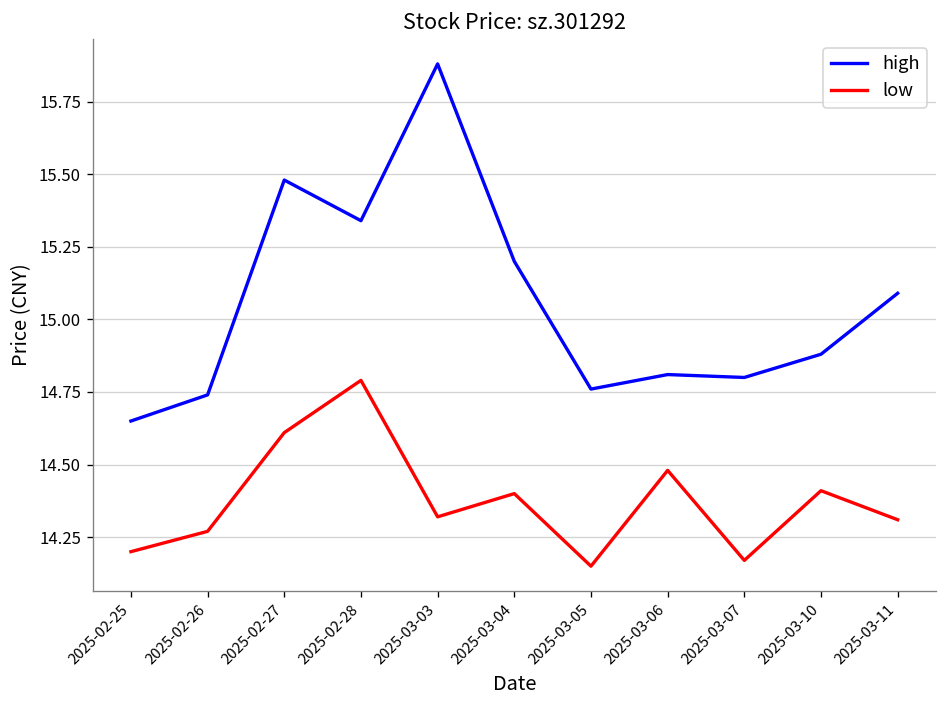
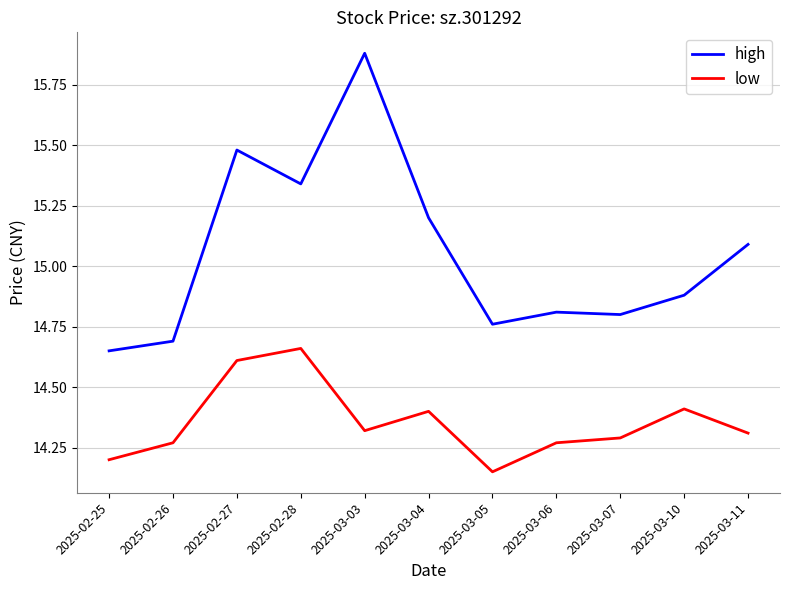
high, 2025-02-26: 14.74 -> 14.69
low, 2025-02-28: 14.79 -> 14.66
low, 2025-03-06: 14.48 -> 14.27
low, 2025-03-07: 14.17 -> 14.29
